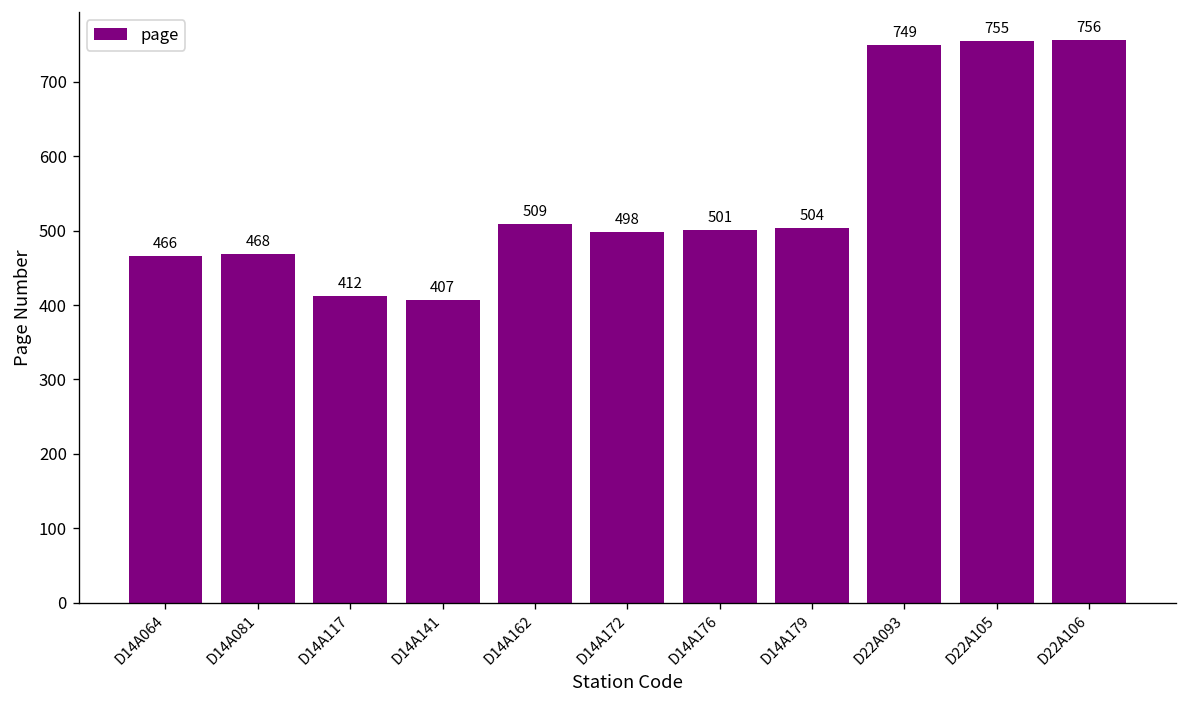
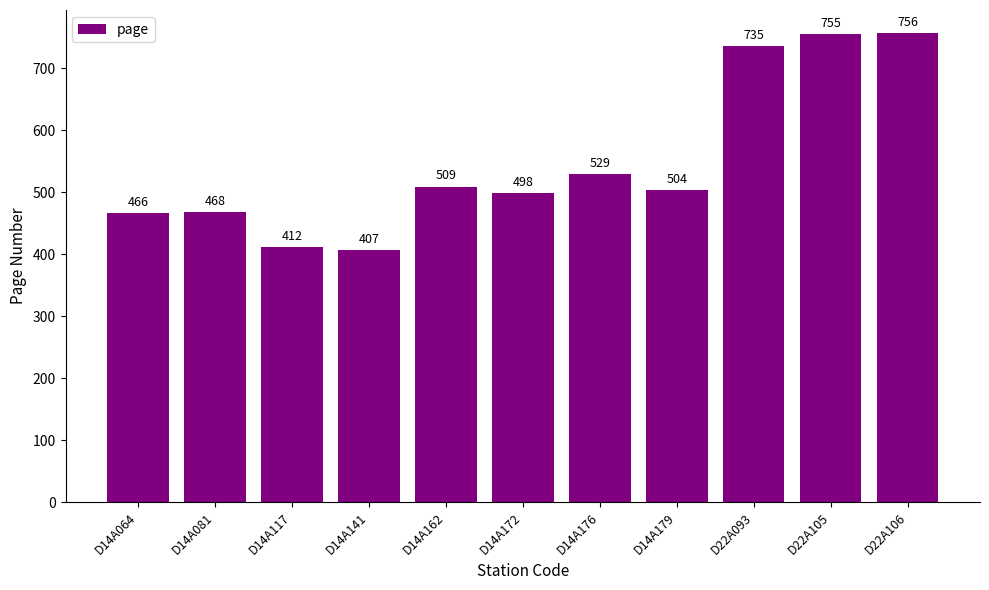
D14A176: 501 -> 529
D22A093: 749 -> 735
